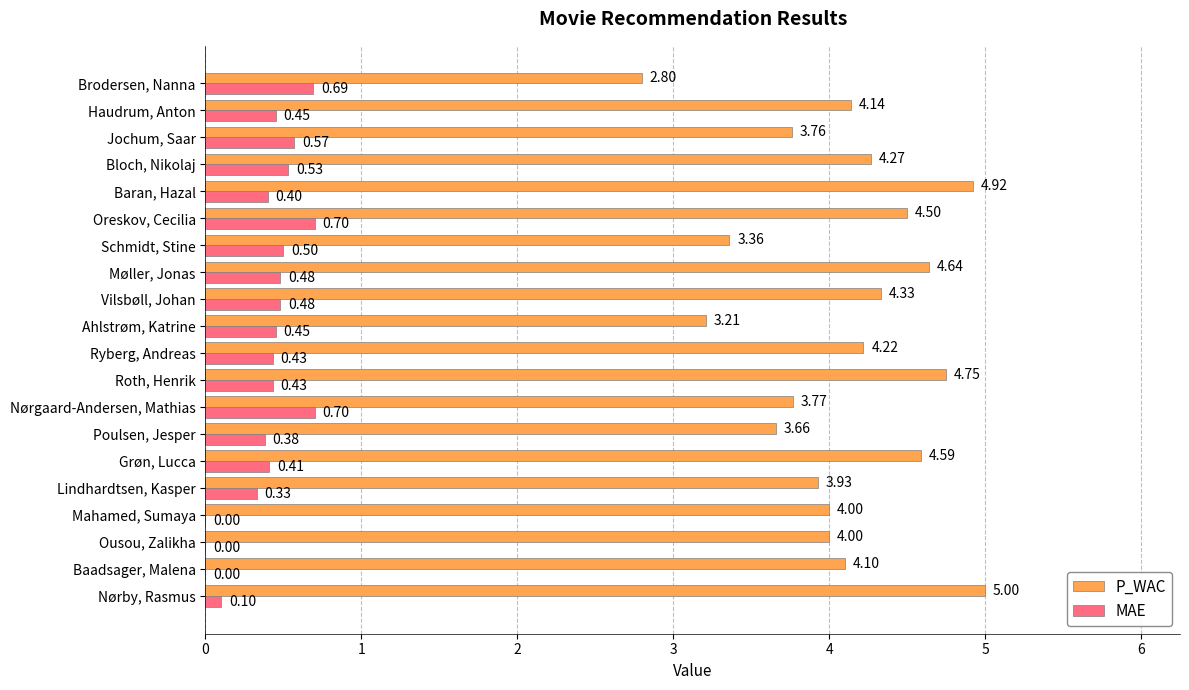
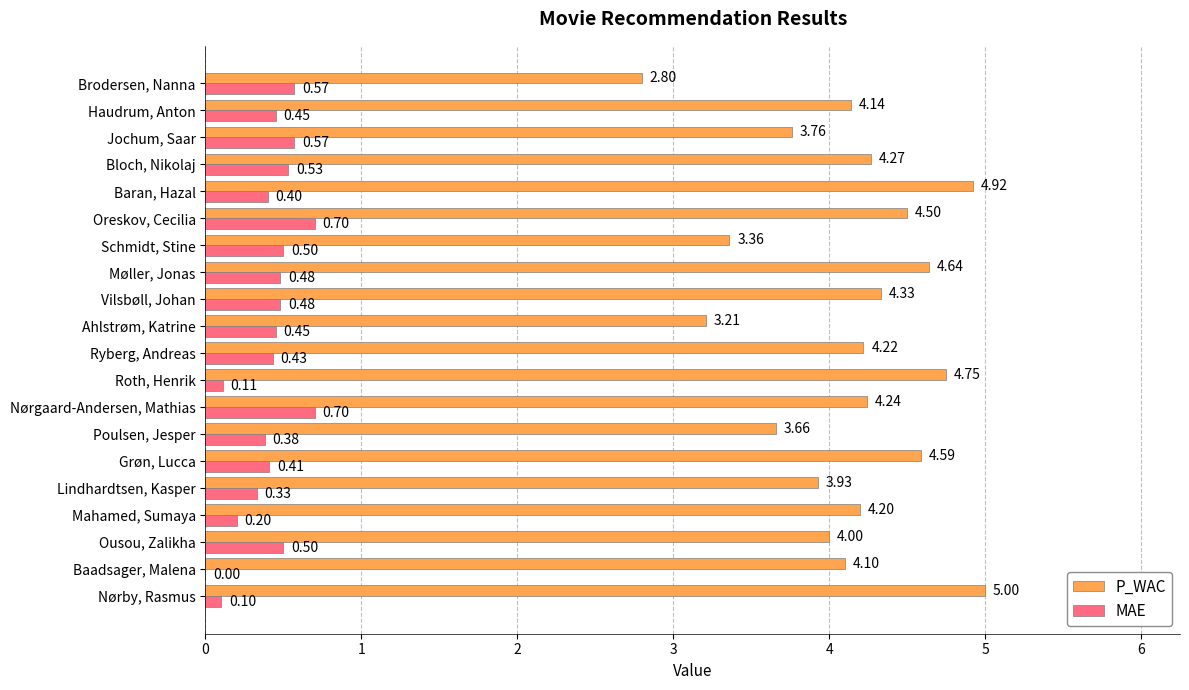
MAE, Brodersen, Nanna: 0.69 -> 0.57
MAE, Roth, Henrik: 0.43 -> 0.11
P_WAC, Nørgaard-Andersen, Mathias: 3.77 -> 4.24
P_WAC, Mahamed, Sumaya: 4.00 -> 4.20
MAE, Mahamed, Sumaya: 0.00 -> 0.20
MAE, Ousou, Zalikha: 0.00 -> 0.50
